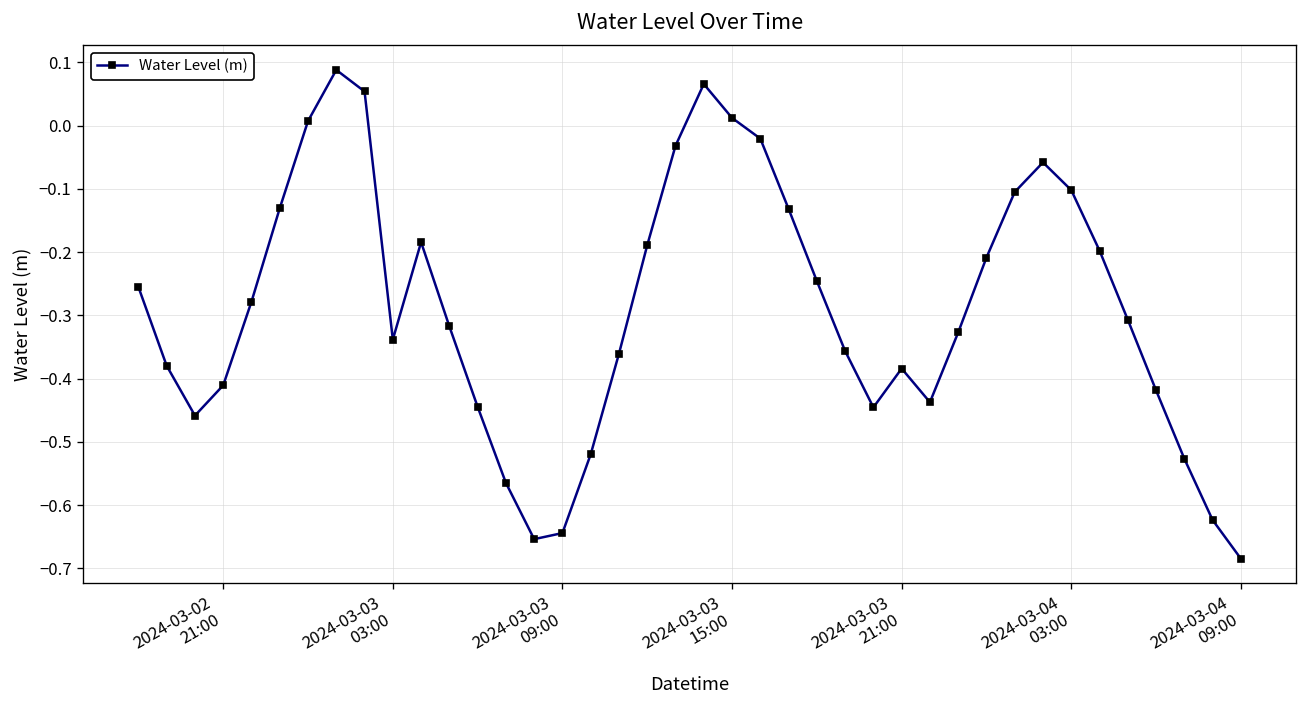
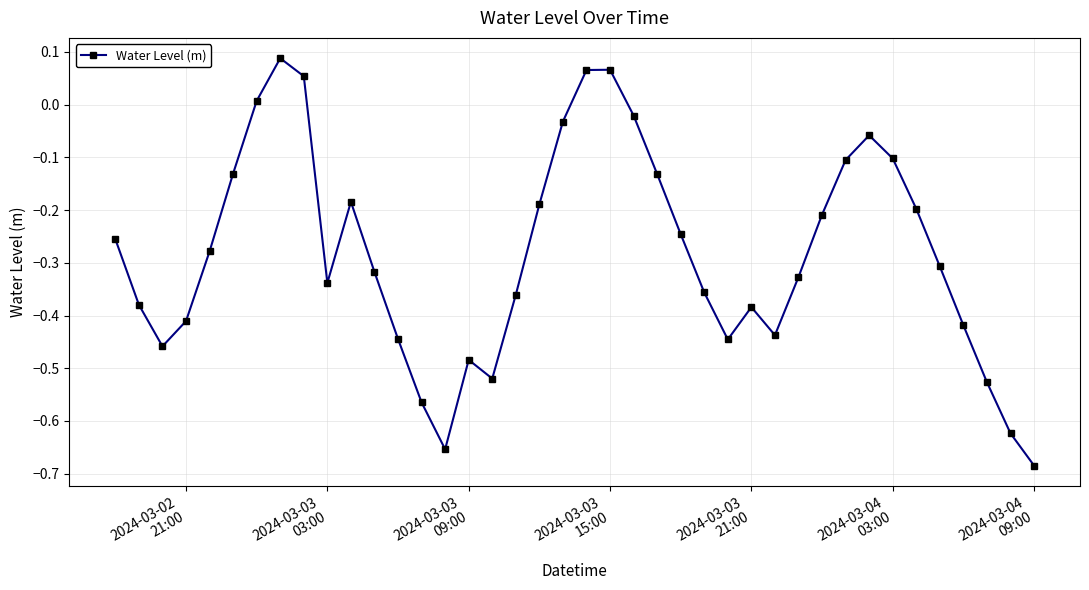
2024-03-03 09:00: -0.64 -> -0.48
2024-03-03 15:00: 0.01 -> 0.07
